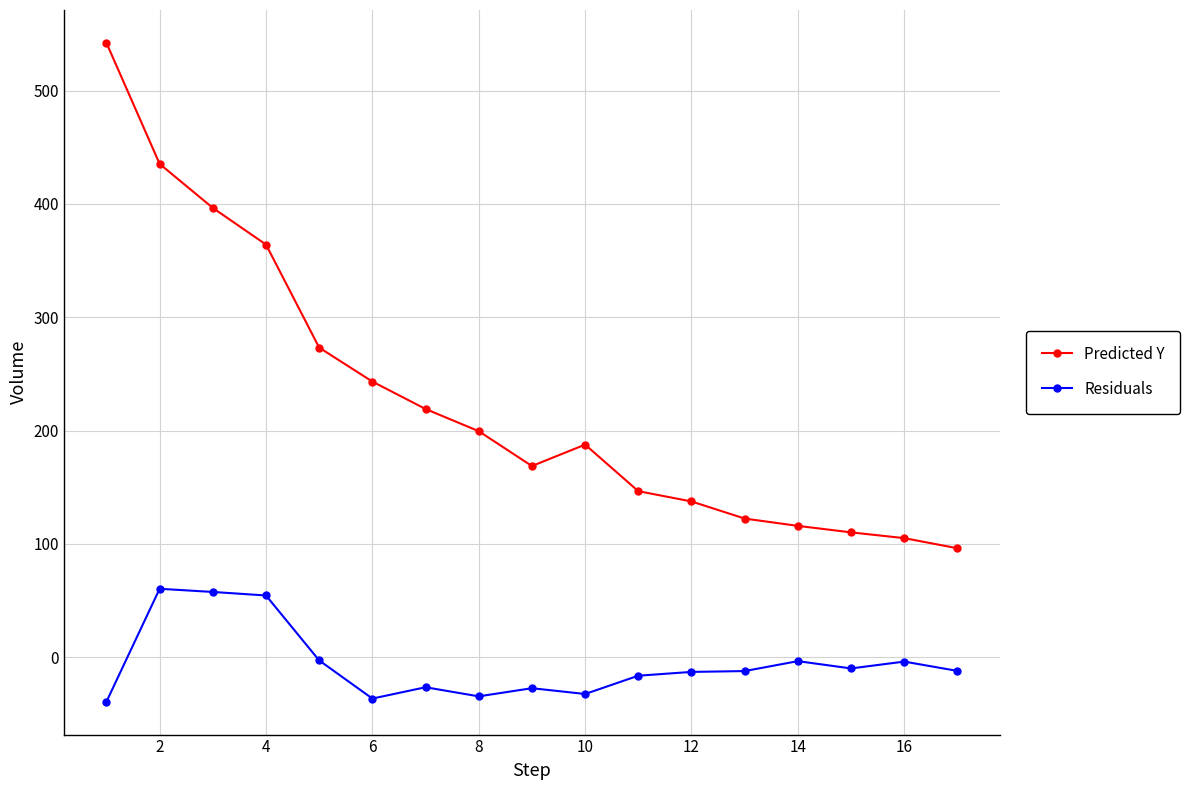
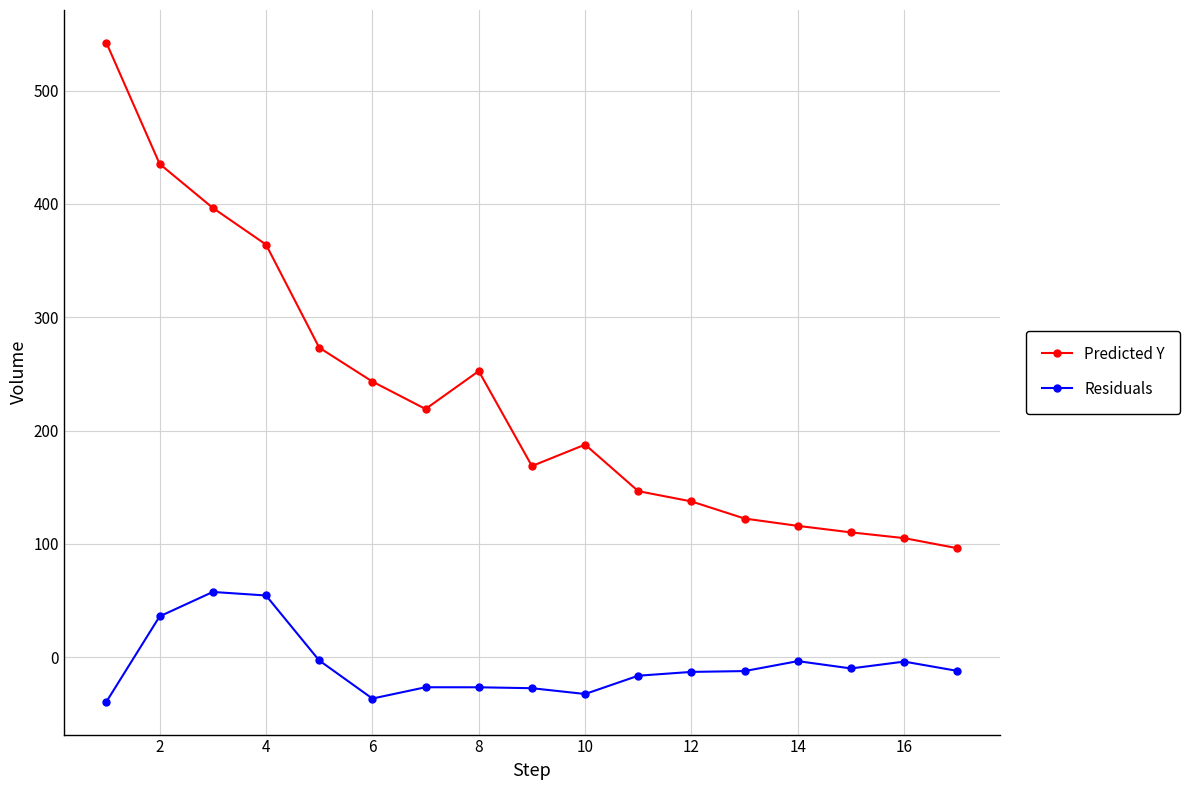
Residuals, 2: 60 -> 36
Predicted Y, 8: 199 -> 252
Residuals, 8: -35 -> -27
